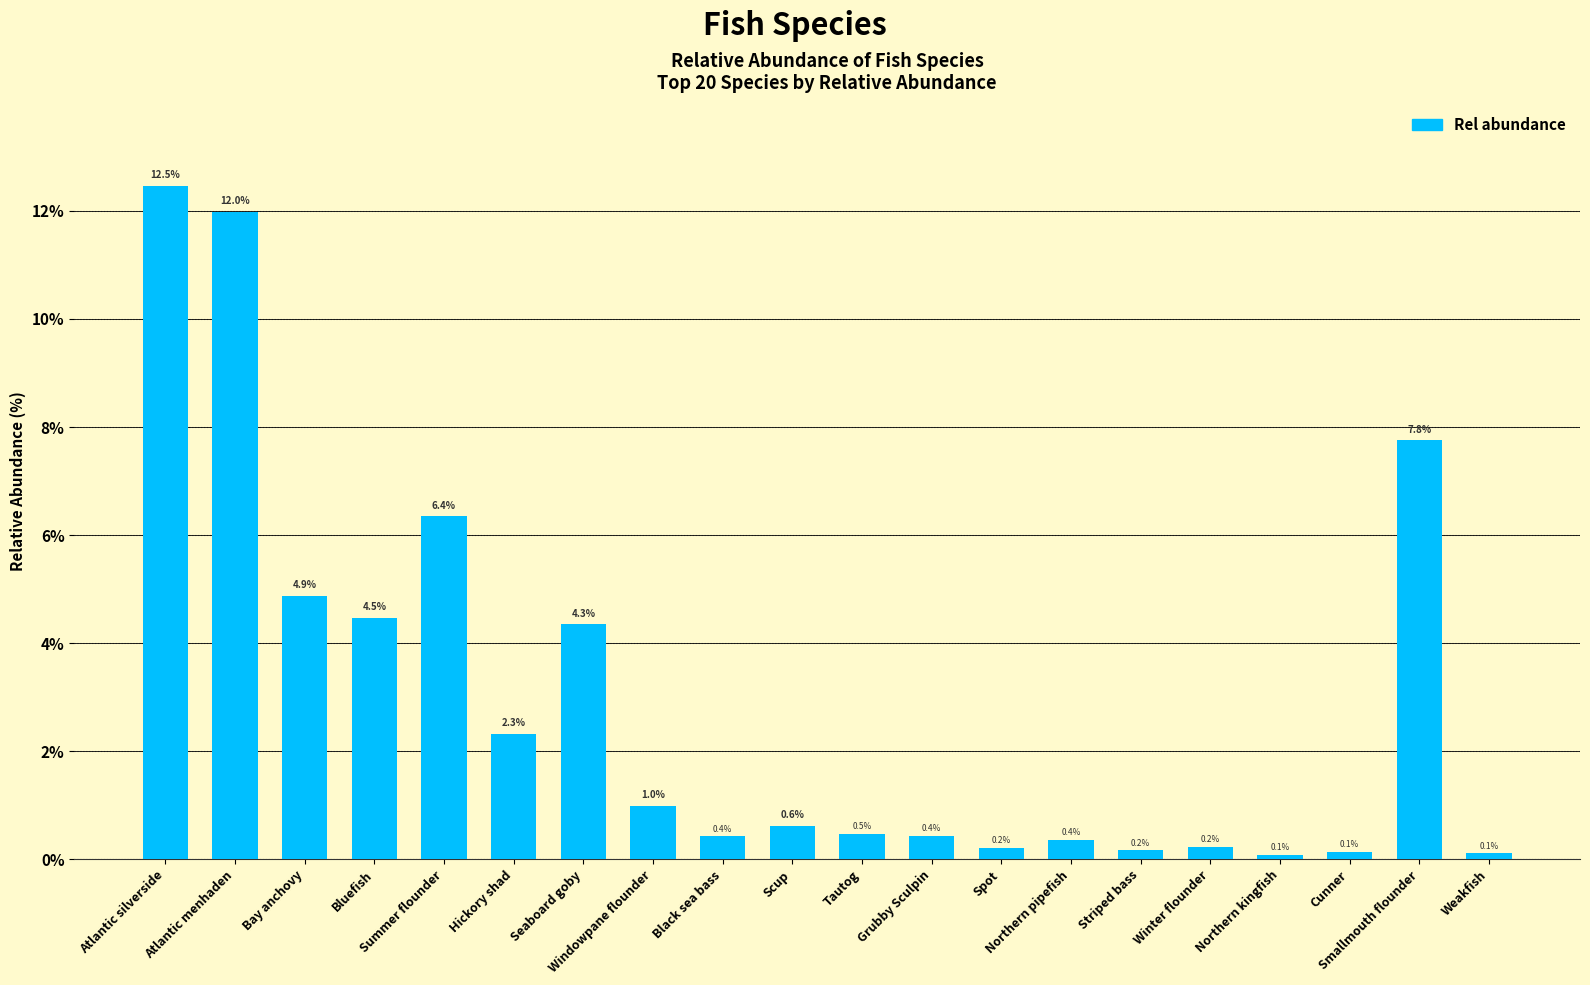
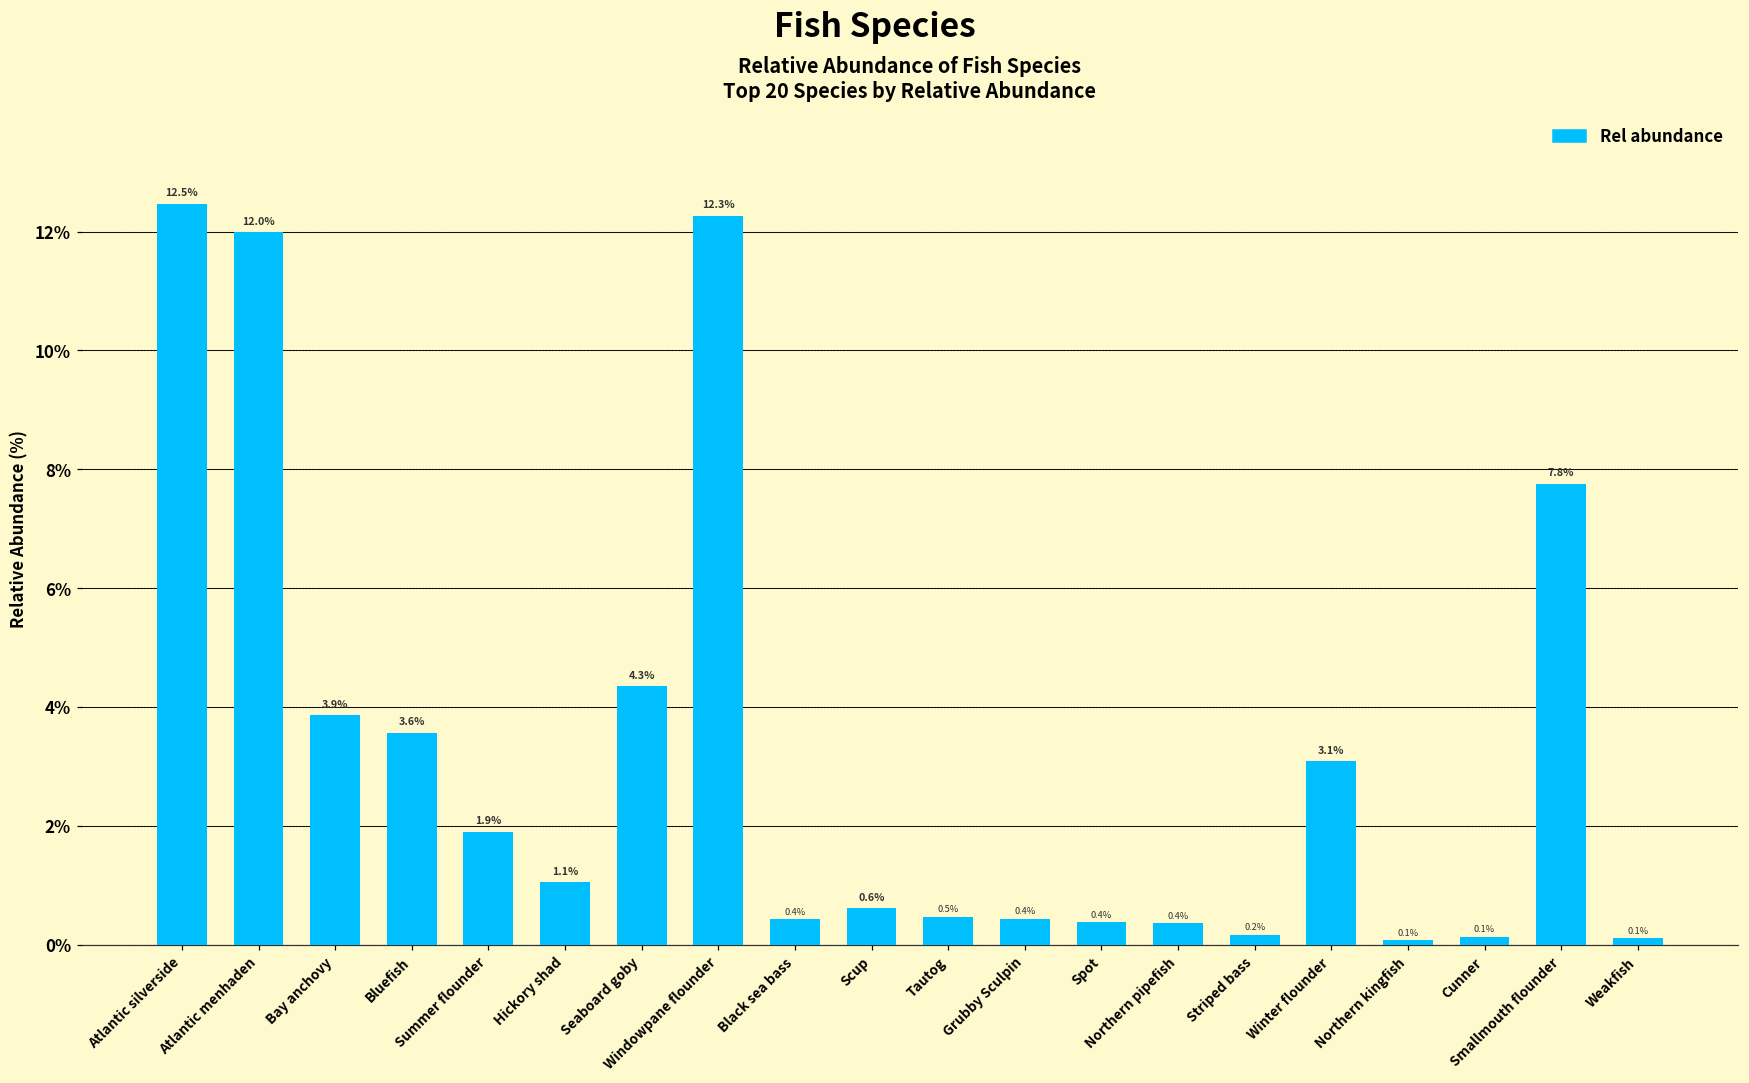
Bay anchovy: 4.9% -> 3.9%
Bluefish: 4.5% -> 3.6%
Summer flounder: 6.4% -> 1.9%
Hickory shad: 2.3% -> 1.1%
Windowpane flounder: 1.0% -> 12.3%
Spot: 0.2% -> 0.4%
Winter flounder: 0.2% -> 3.1%
